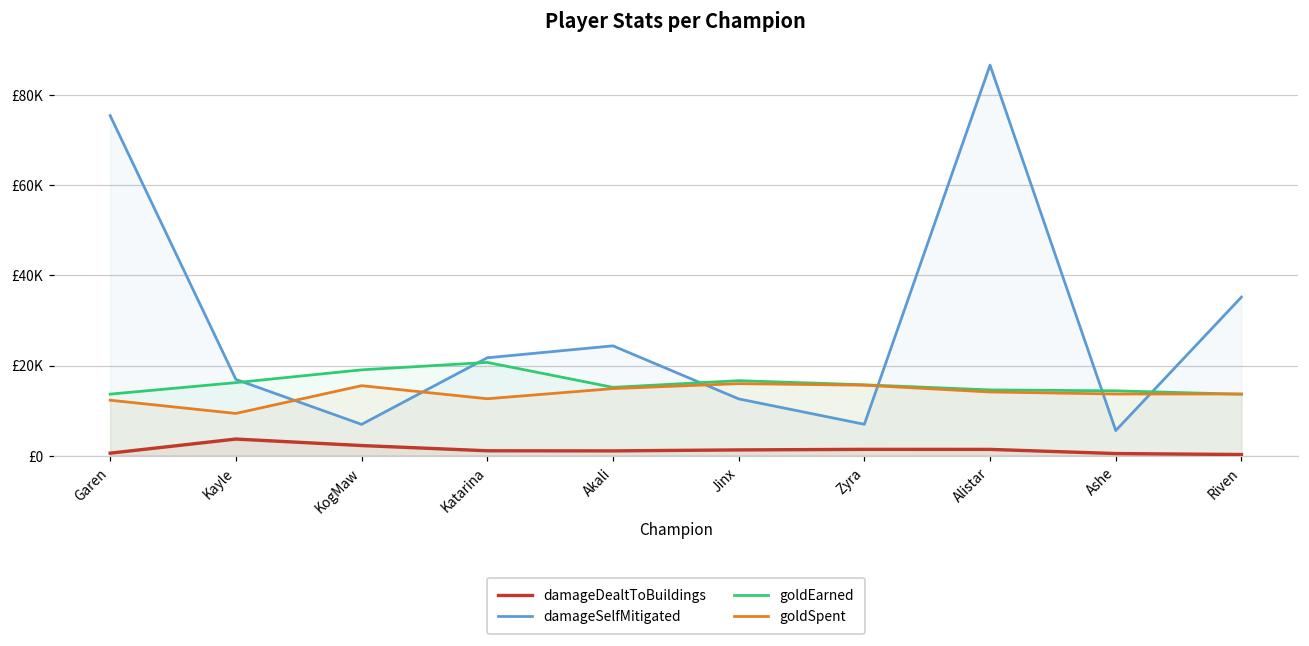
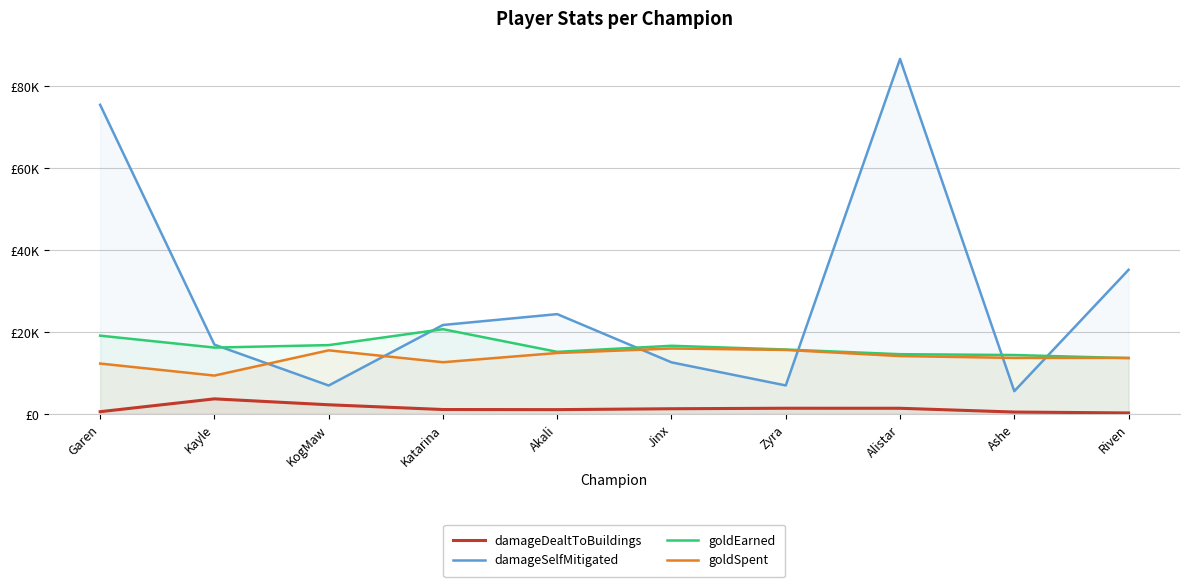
goldEarned, Garen: £14000 -> £19000
goldEarned, KogMaw: £19000 -> £17000
